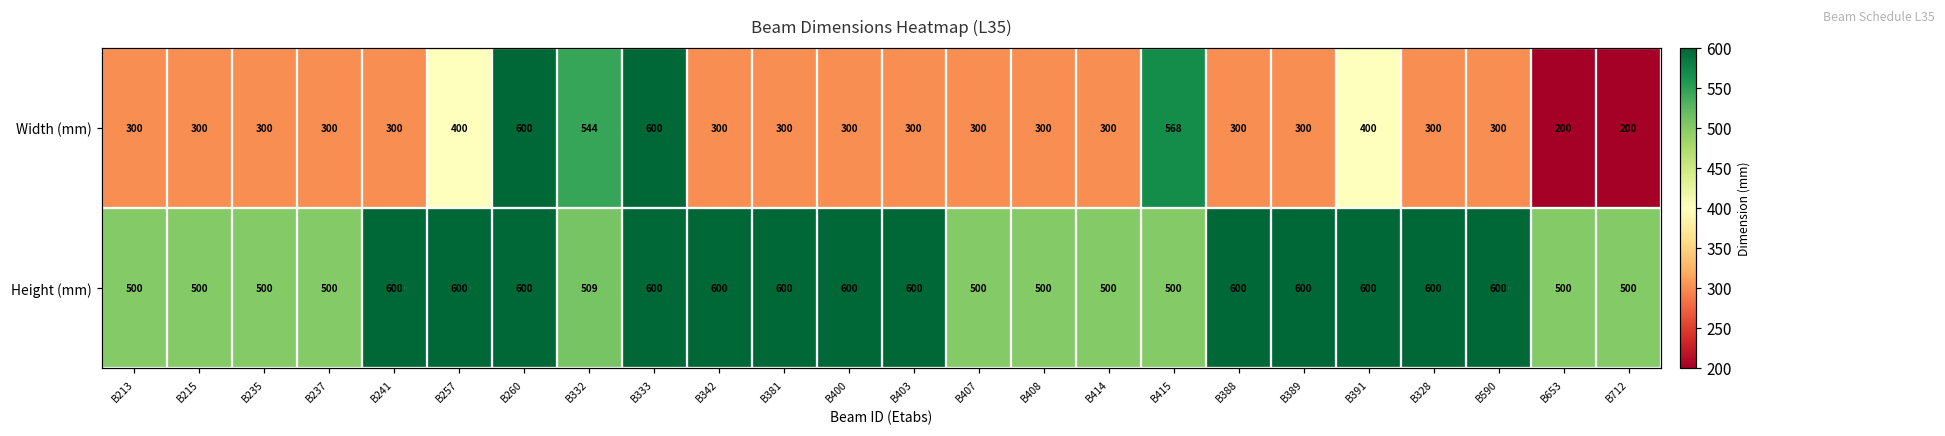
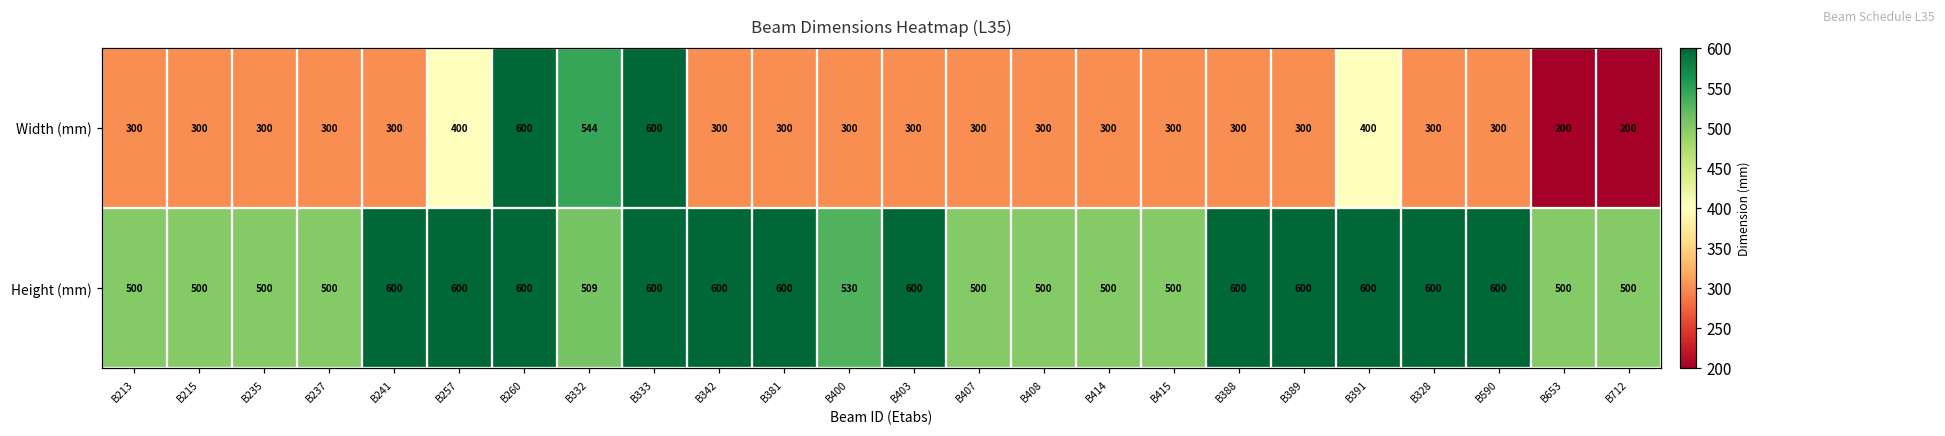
Width (mm), B415: 568 -> 300
Height (mm), B400: 600 -> 530
